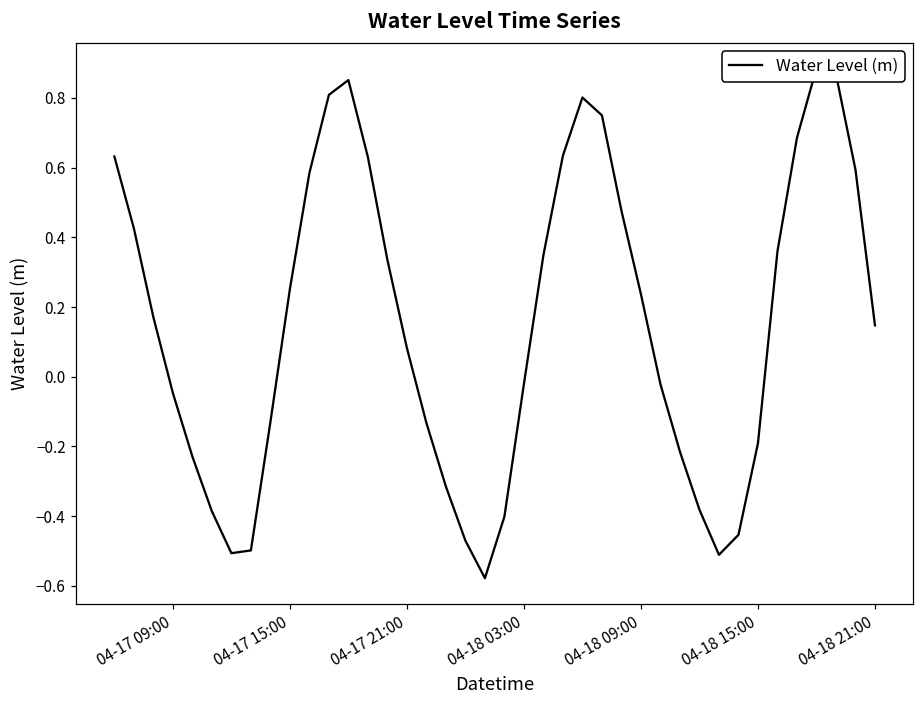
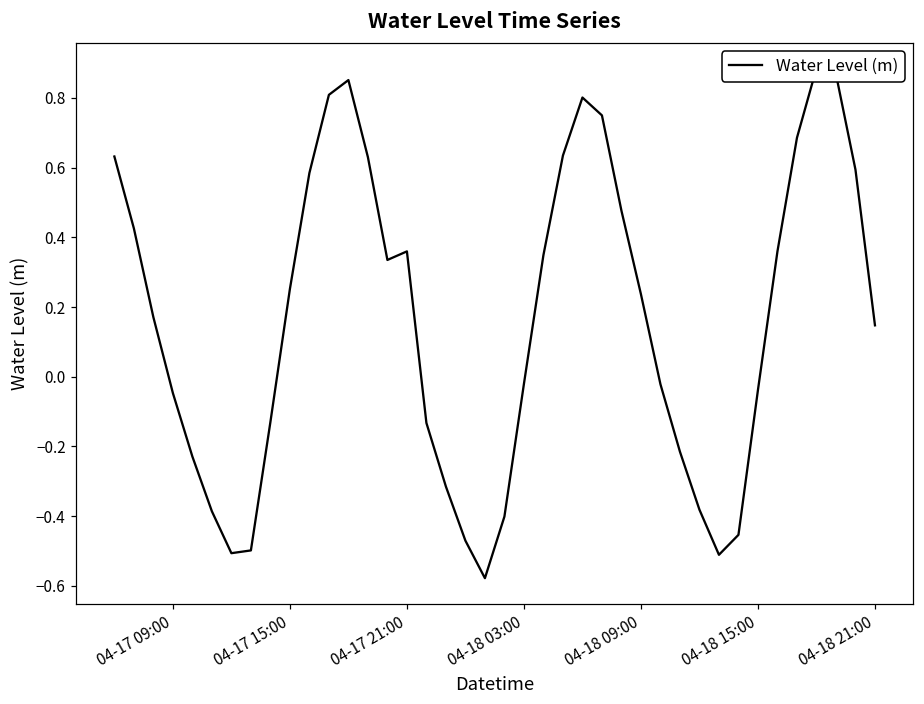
04-17 21:00: 0.08 -> 0.36
04-18 15:00: -0.19 -> -0.04
